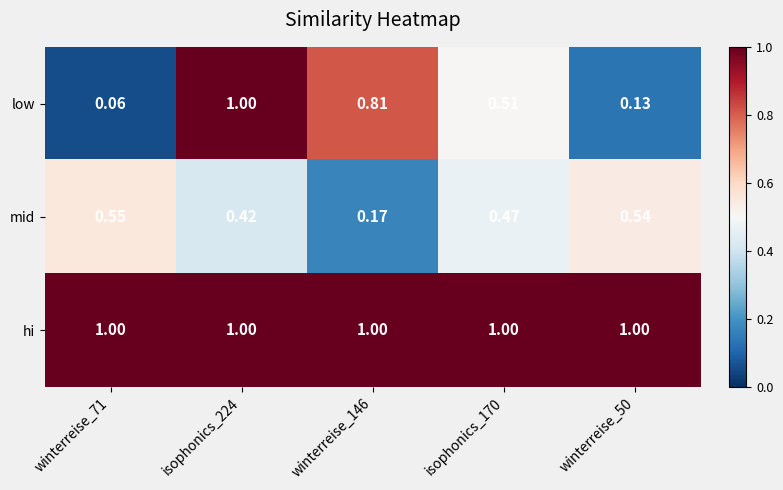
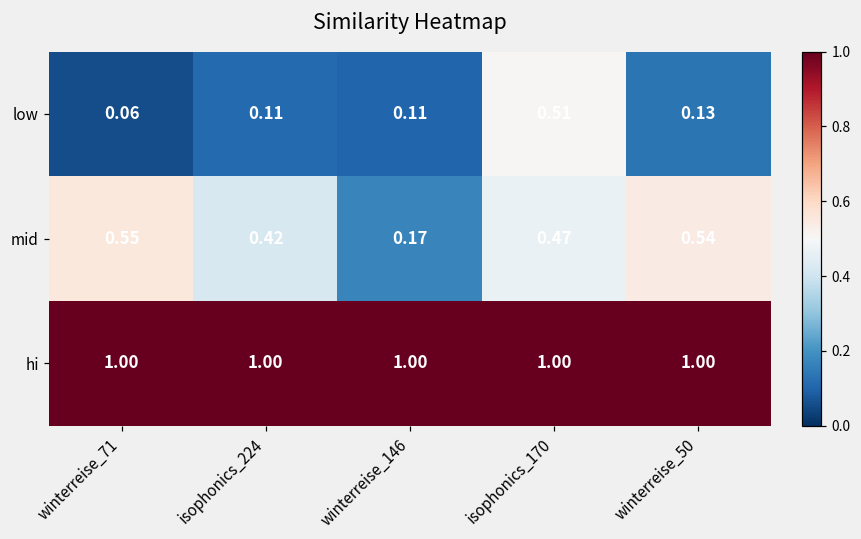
low, isophonics_224: 1.00 -> 0.11
low, winterreise_146: 0.81 -> 0.11
